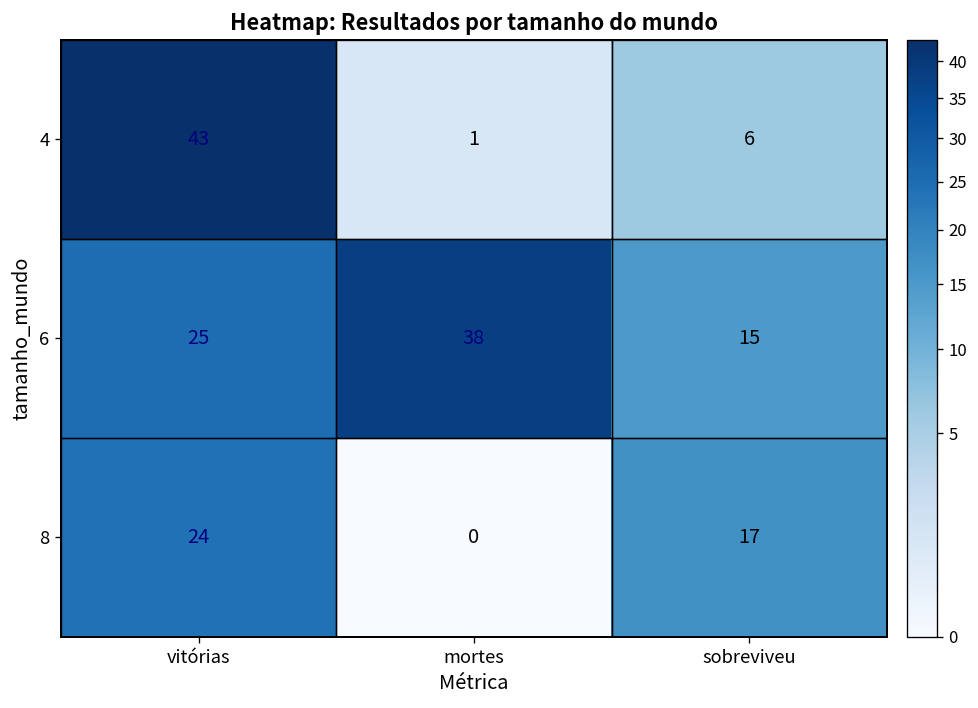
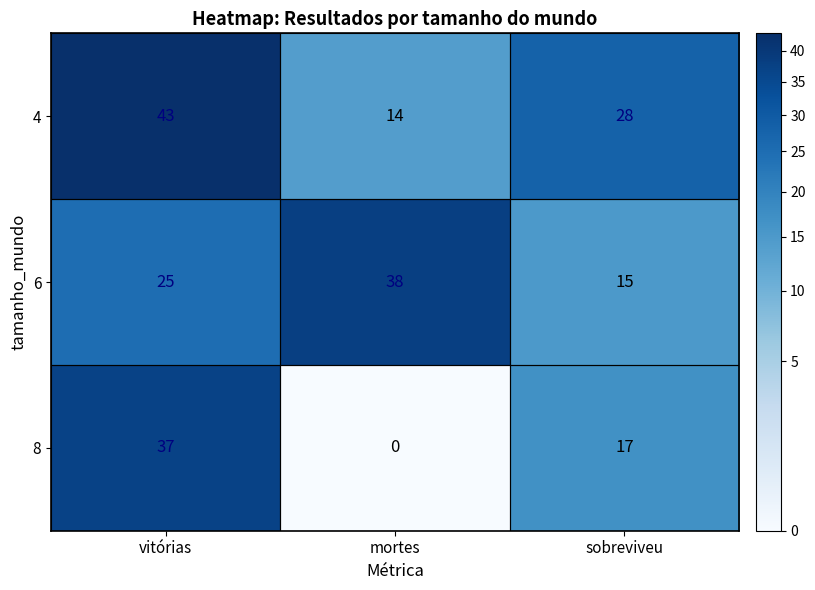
4, mortes: 1 -> 14
4, sobreviveu: 6 -> 28
8, vitórias: 24 -> 37
